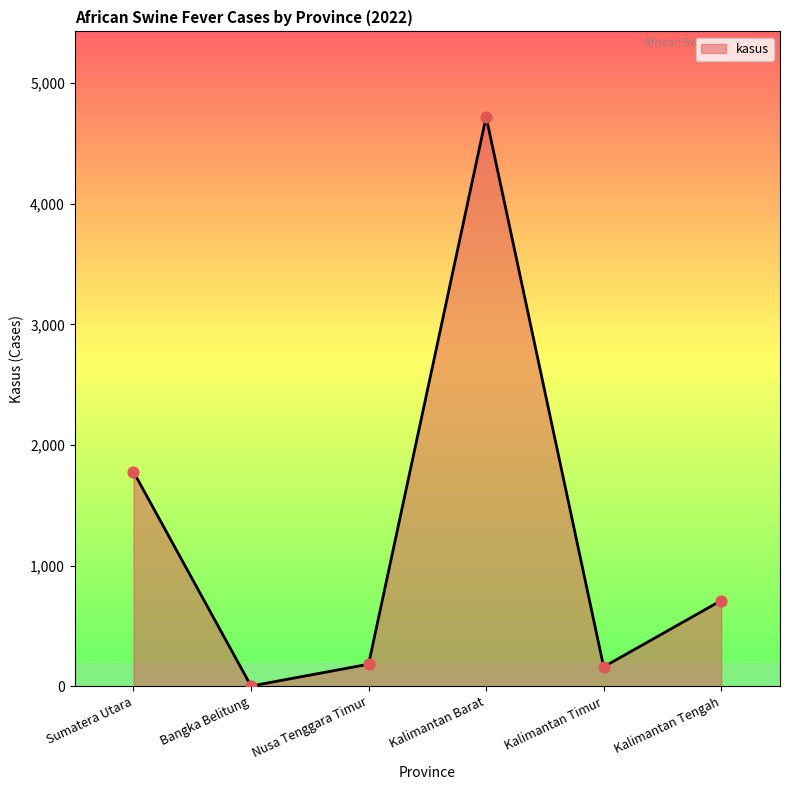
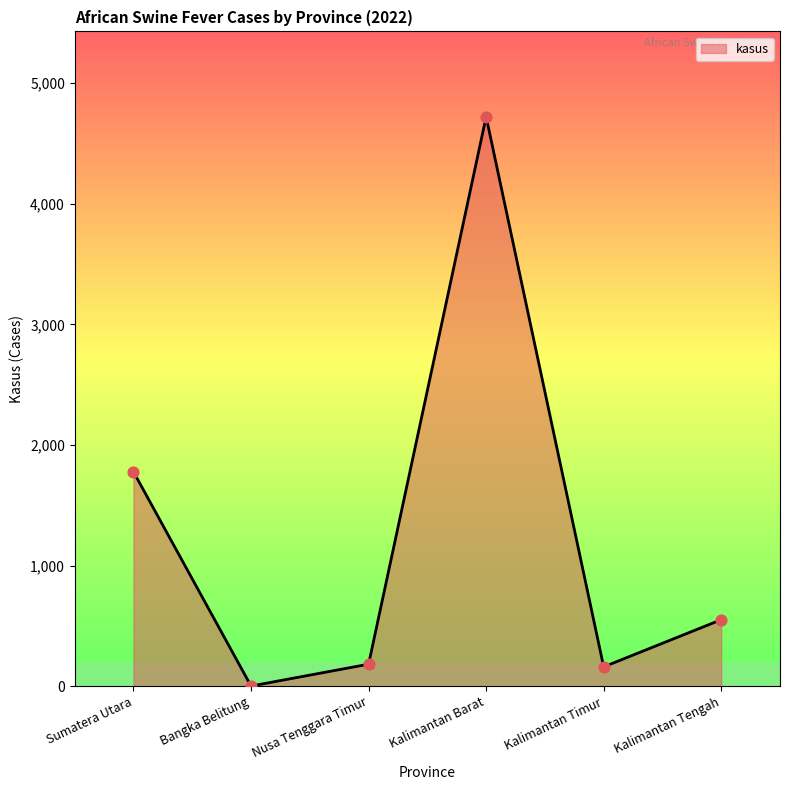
Kalimantan Tengah: 710 -> 550
